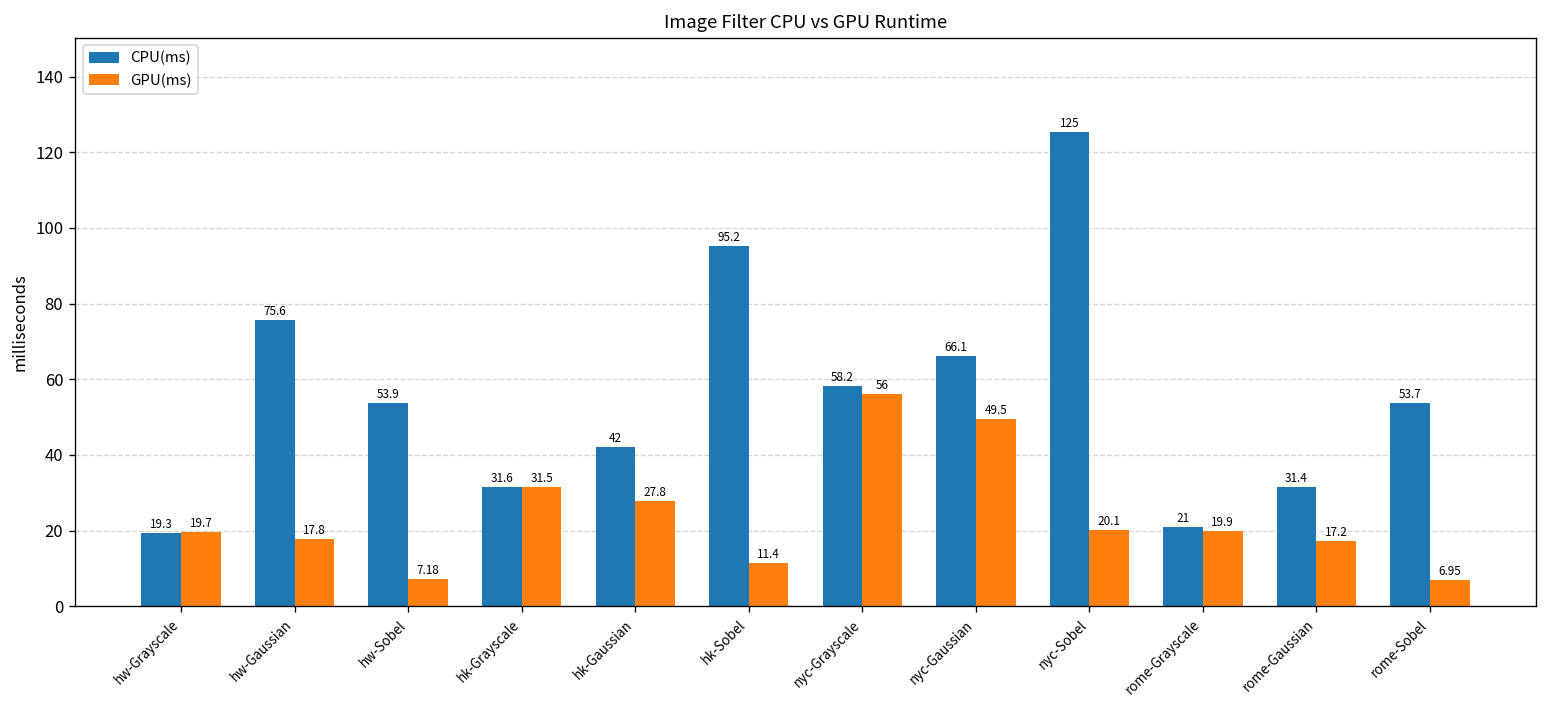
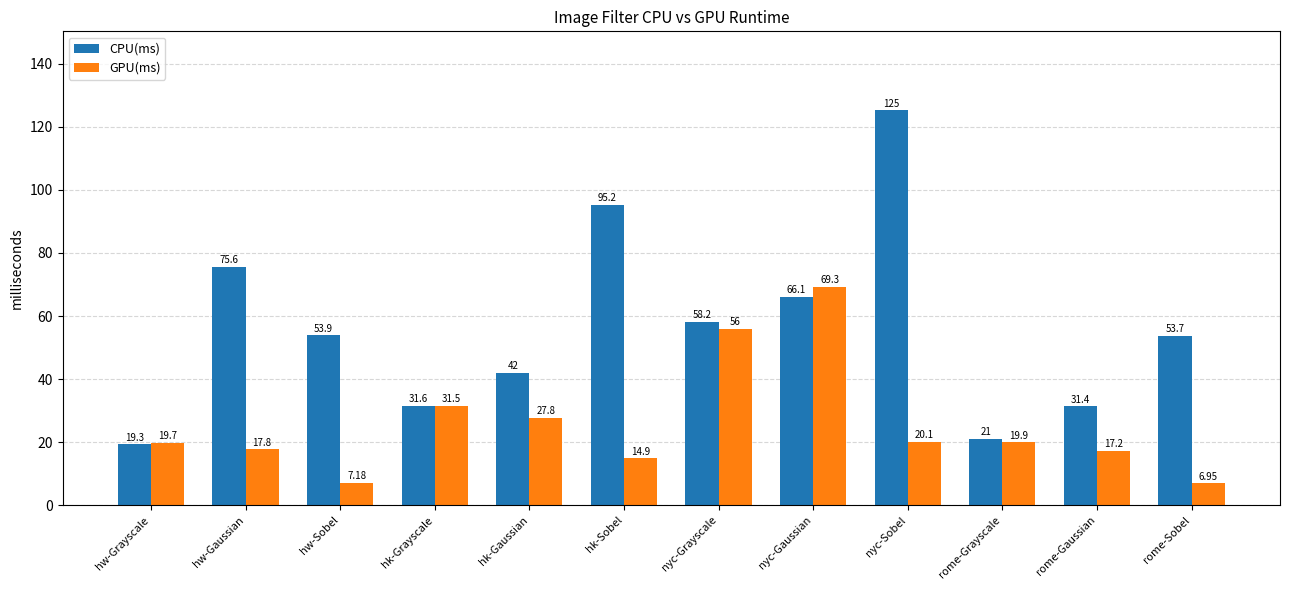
GPU(ms), hk-Sobel: 11.4 -> 14.9
GPU(ms), nyc-Gaussian: 49.5 -> 69.3
